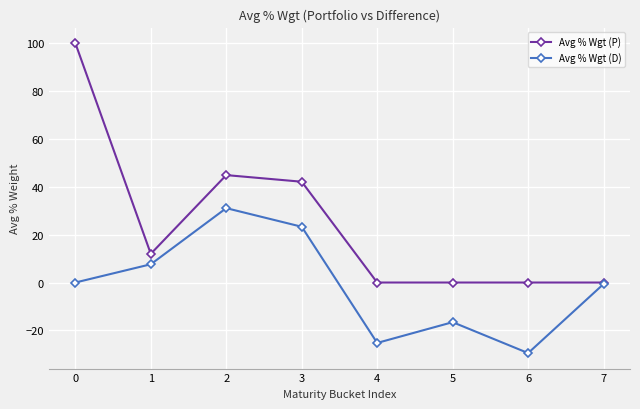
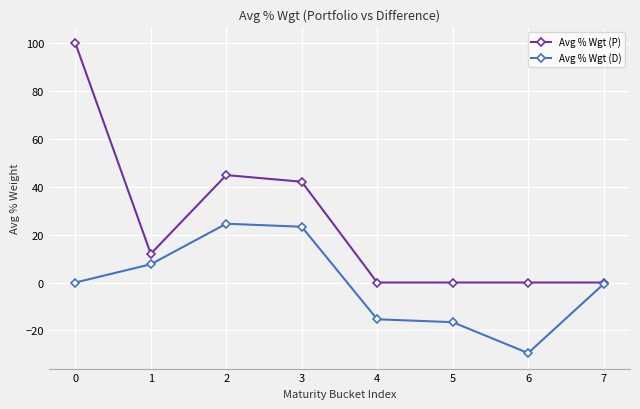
Avg % Wgt (D), 2: 31 -> 25
Avg % Wgt (D), 4: -25 -> -15
